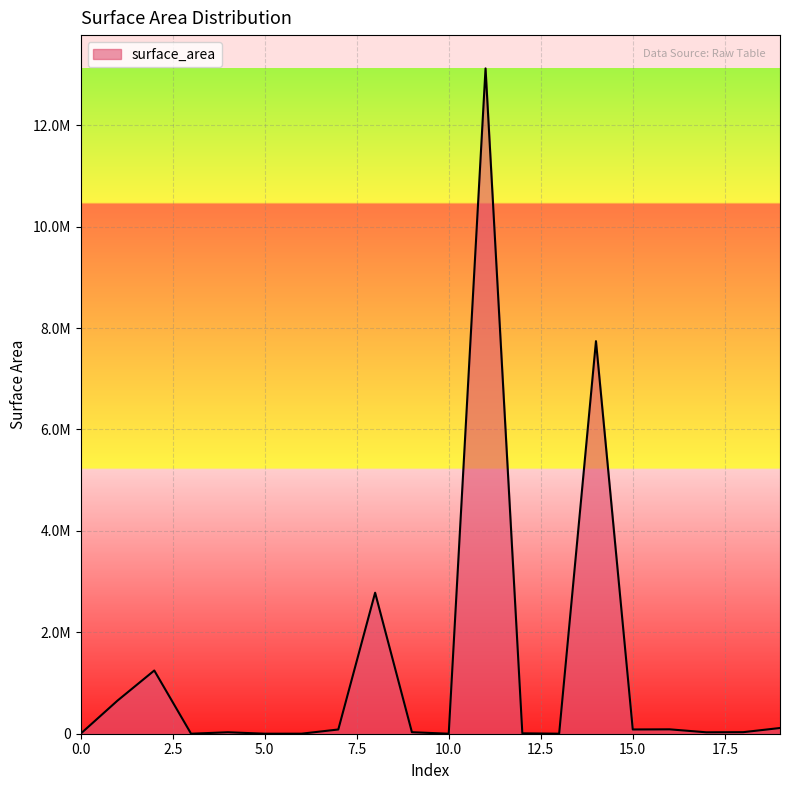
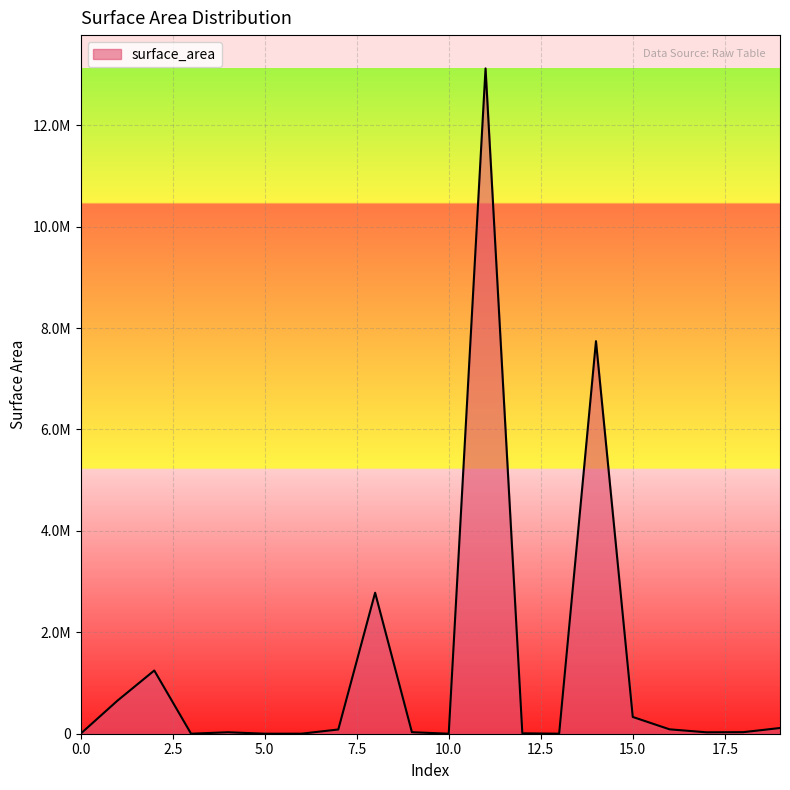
15.0: 100000 -> 300000
